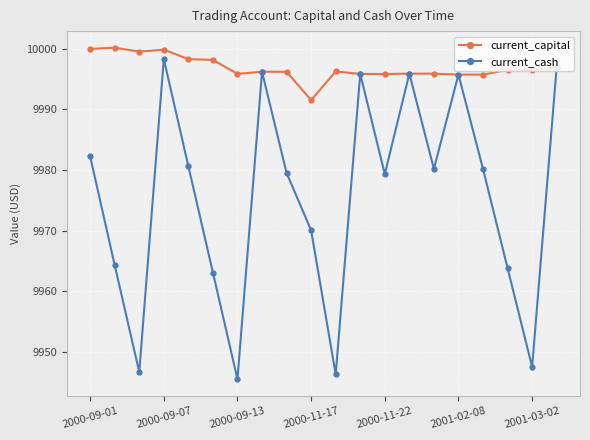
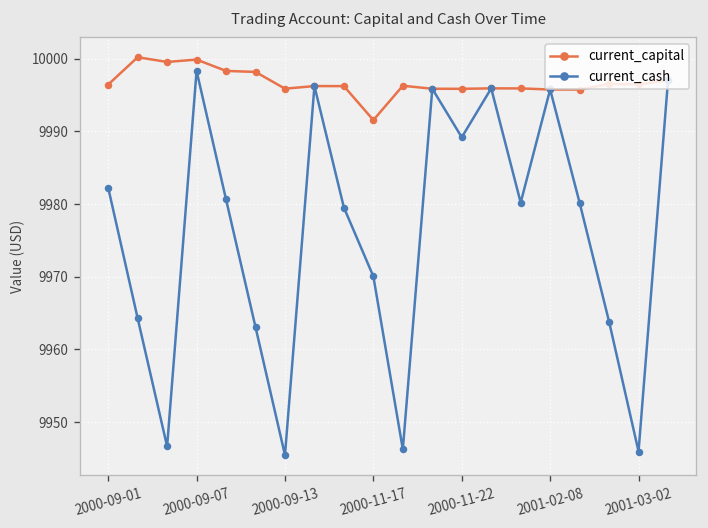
current_capital, 2000-09-01: 10000 -> 9996
current_cash, 2000-11-22: 9979 -> 9989
current_cash, 2001-03-02: 9947 -> 9946
